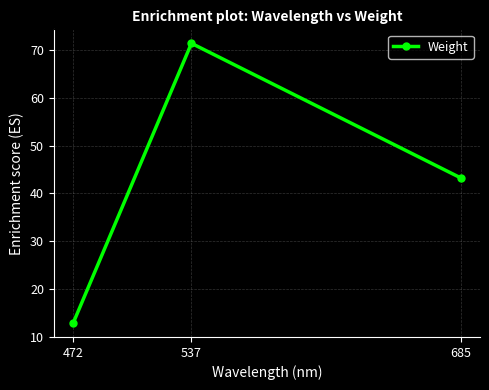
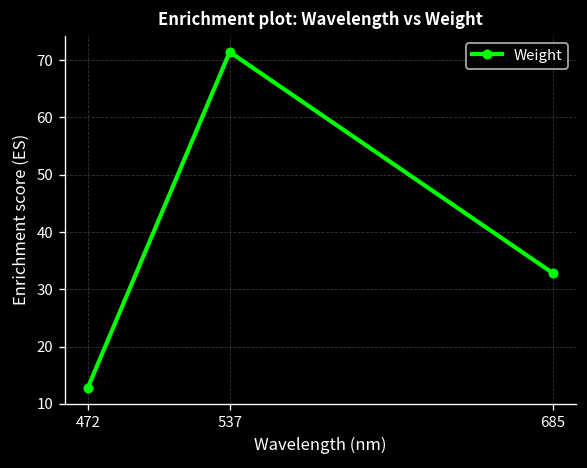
685: 43 -> 33
